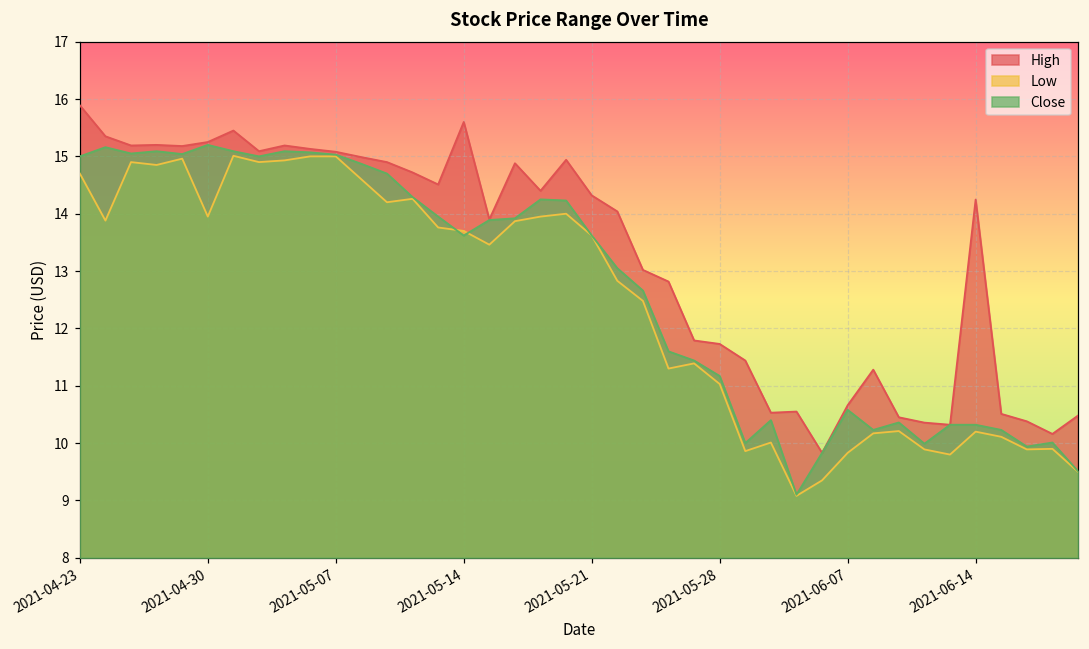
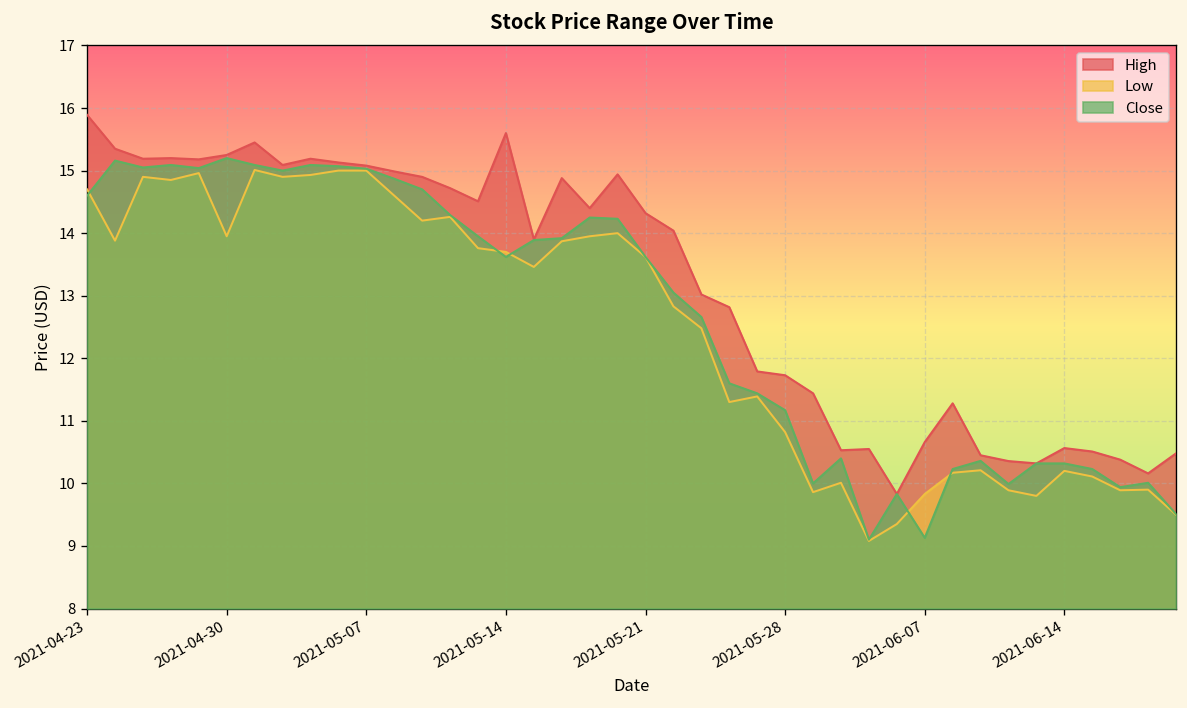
Close, 2021-04-23: 15.0 -> 14.6
Low, 2021-05-28: 11.0 -> 10.8
Close, 2021-06-07: 10.6 -> 9.1
High, 2021-06-14: 14.2 -> 10.6
